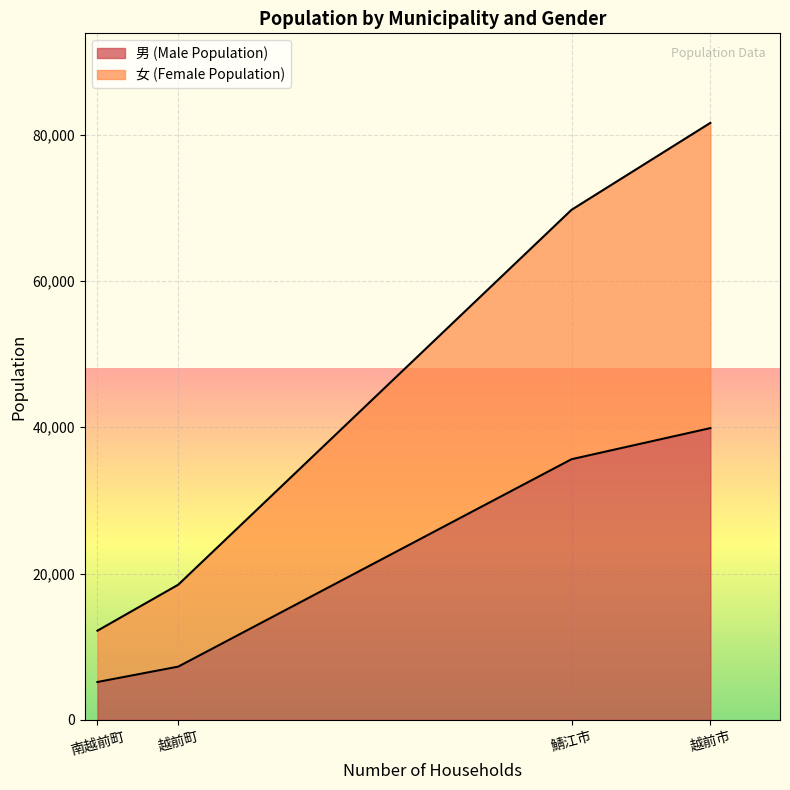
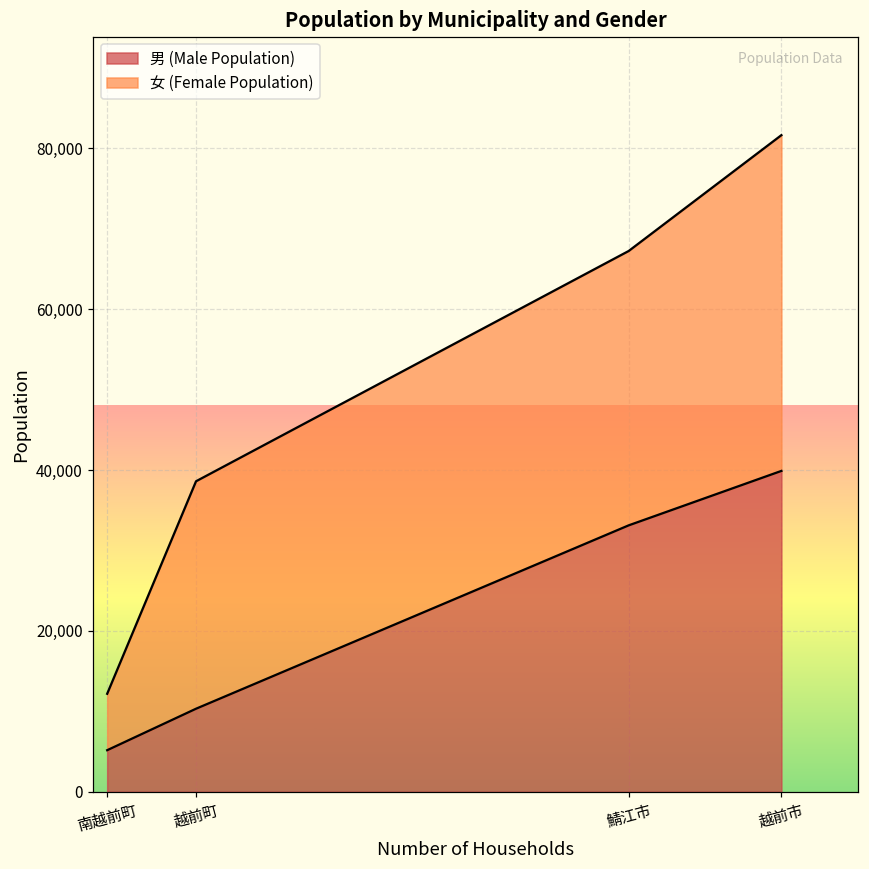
男 (Male Population), 越前町: 7,000 -> 10,000
女 (Female Population), 越前町: 11,000 -> 28,000
男 (Male Population), 鯖江市: 36,000 -> 33,000
